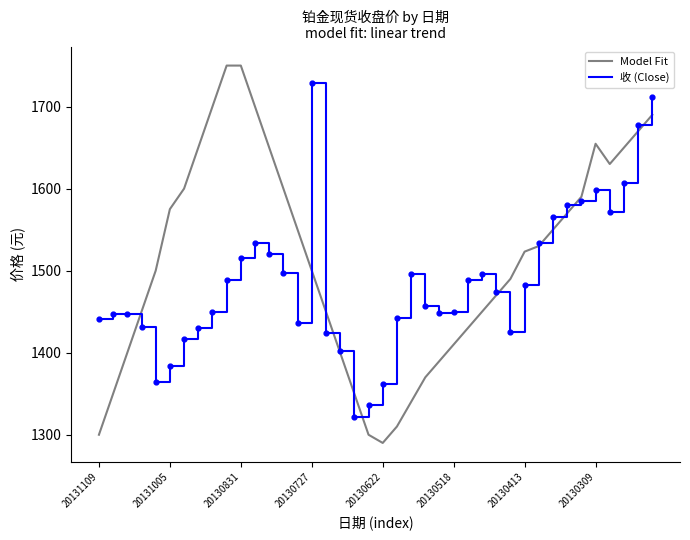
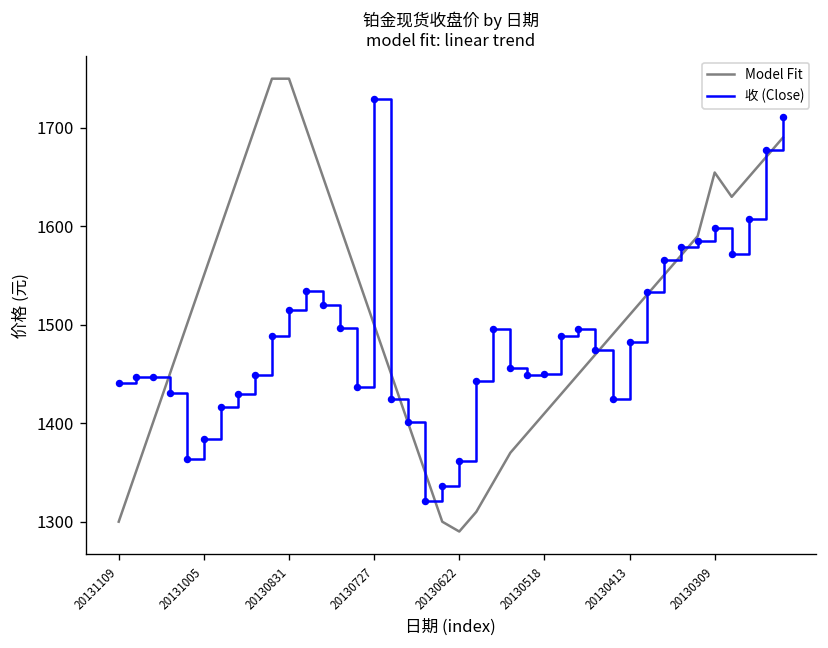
Model Fit, 20131005: 1580 -> 1550
Model Fit, 20130413: 1520 -> 1510
